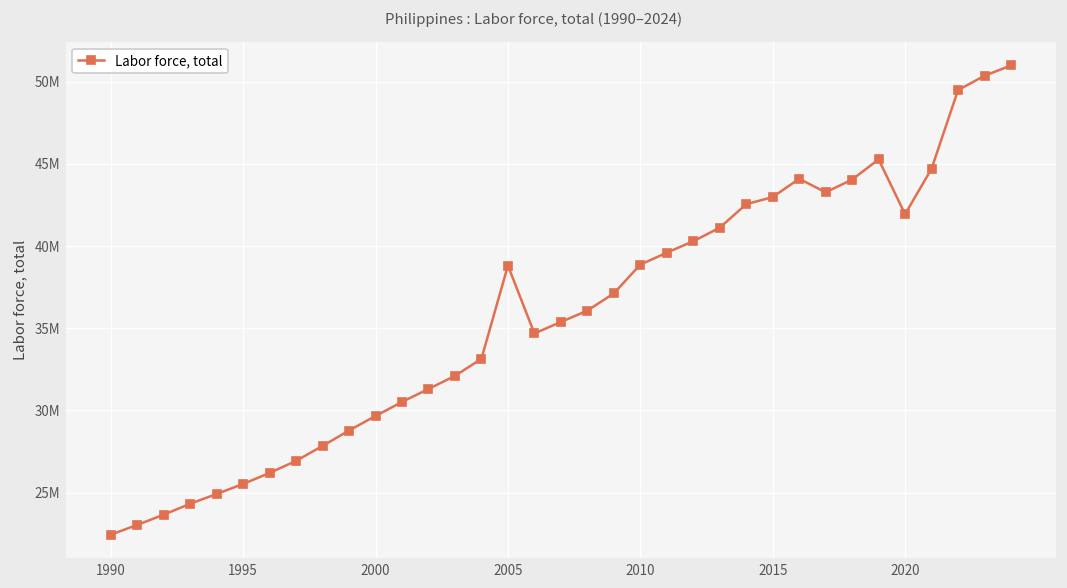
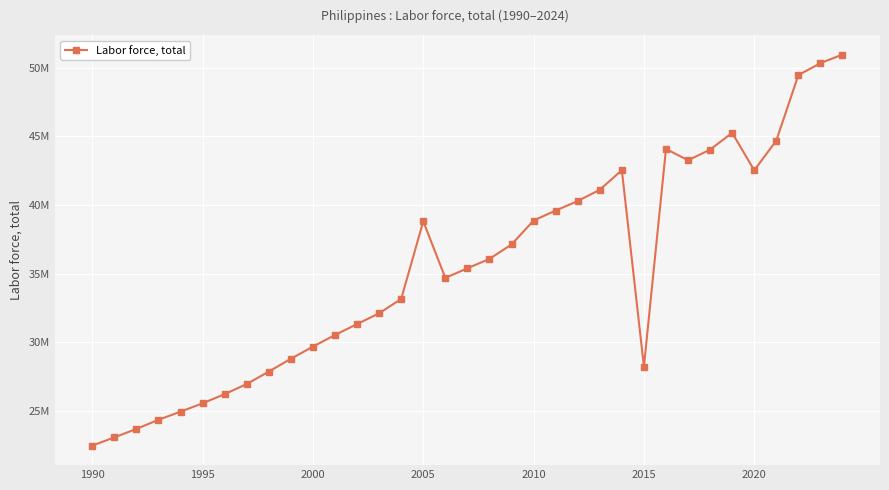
2015: 43000000 -> 28200000
2020: 41900000 -> 42500000
